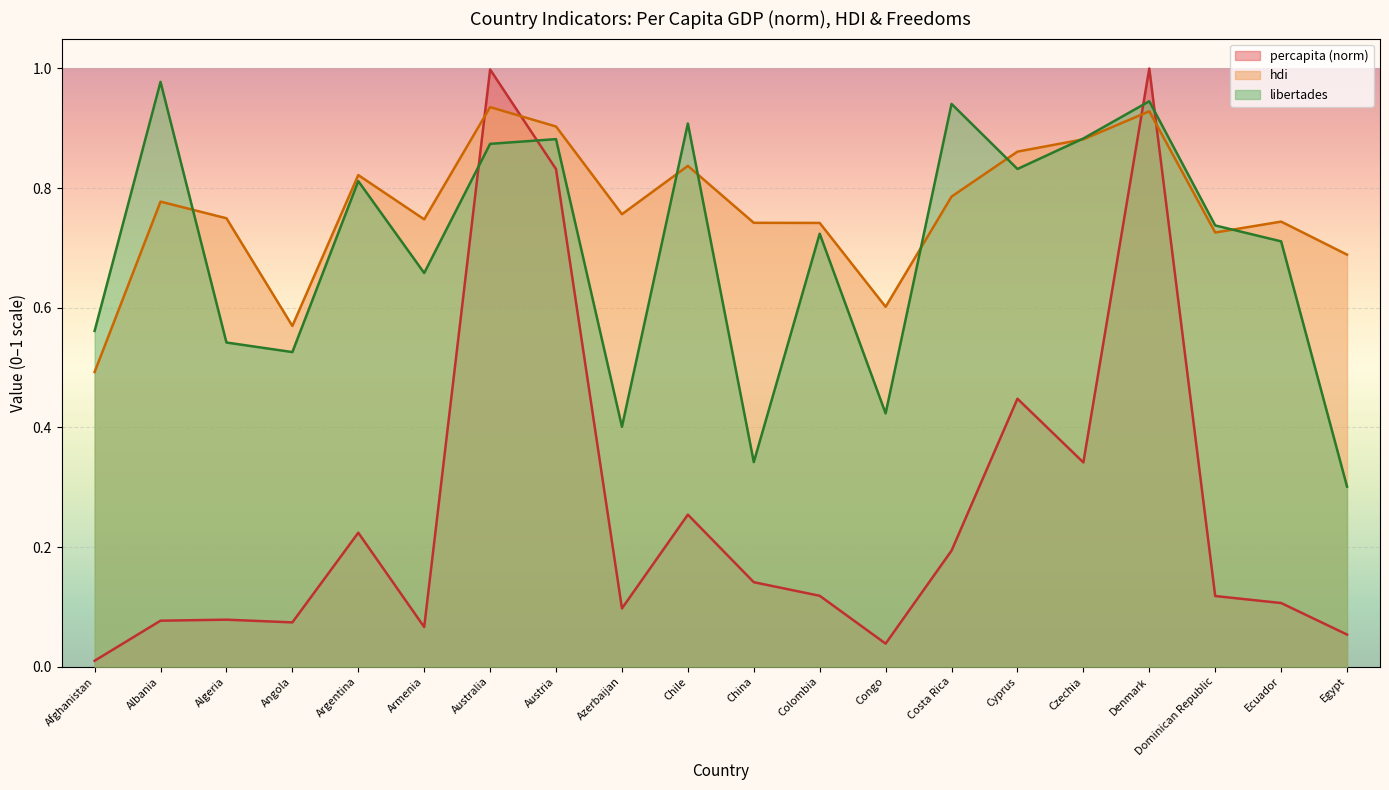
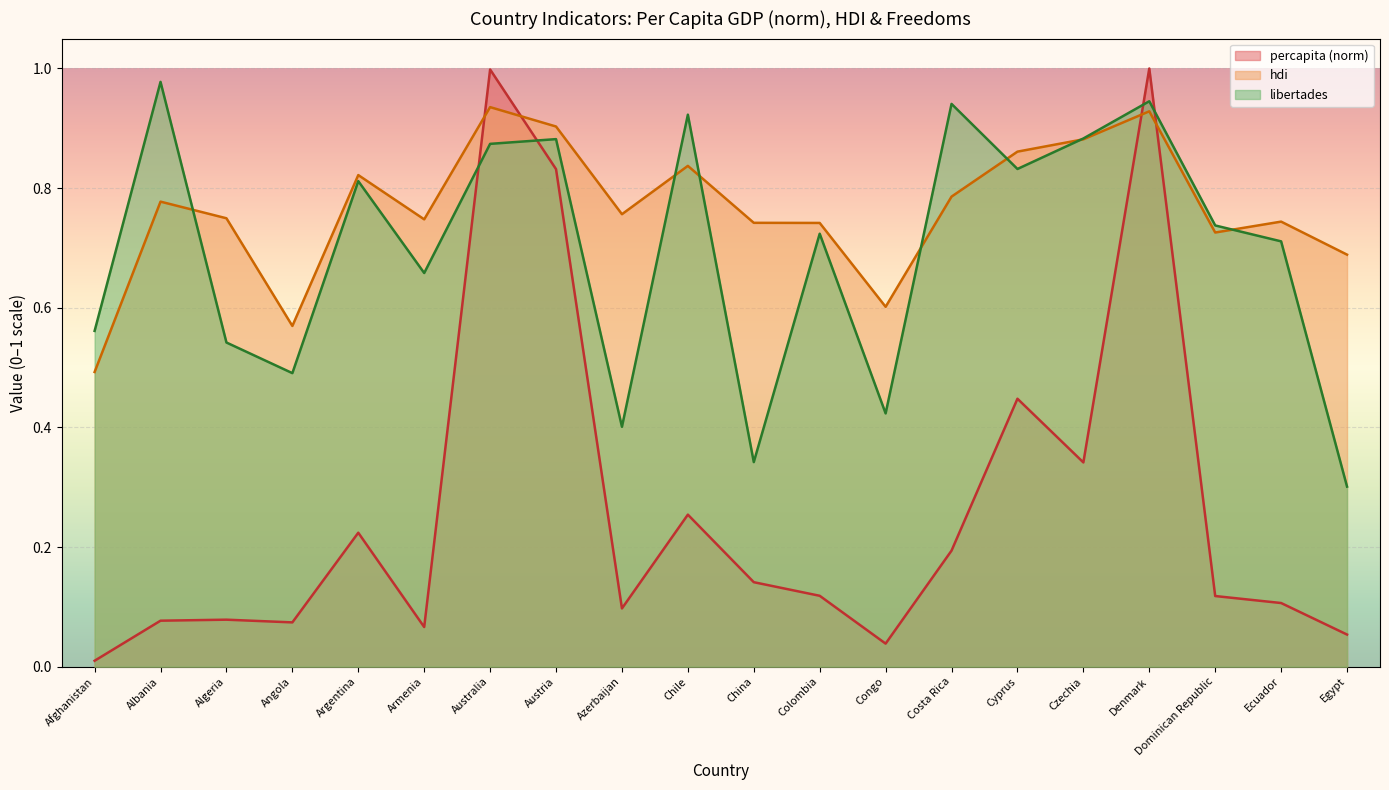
libertades, Angola: 0.53 -> 0.49
libertades, Chile: 0.91 -> 0.92
